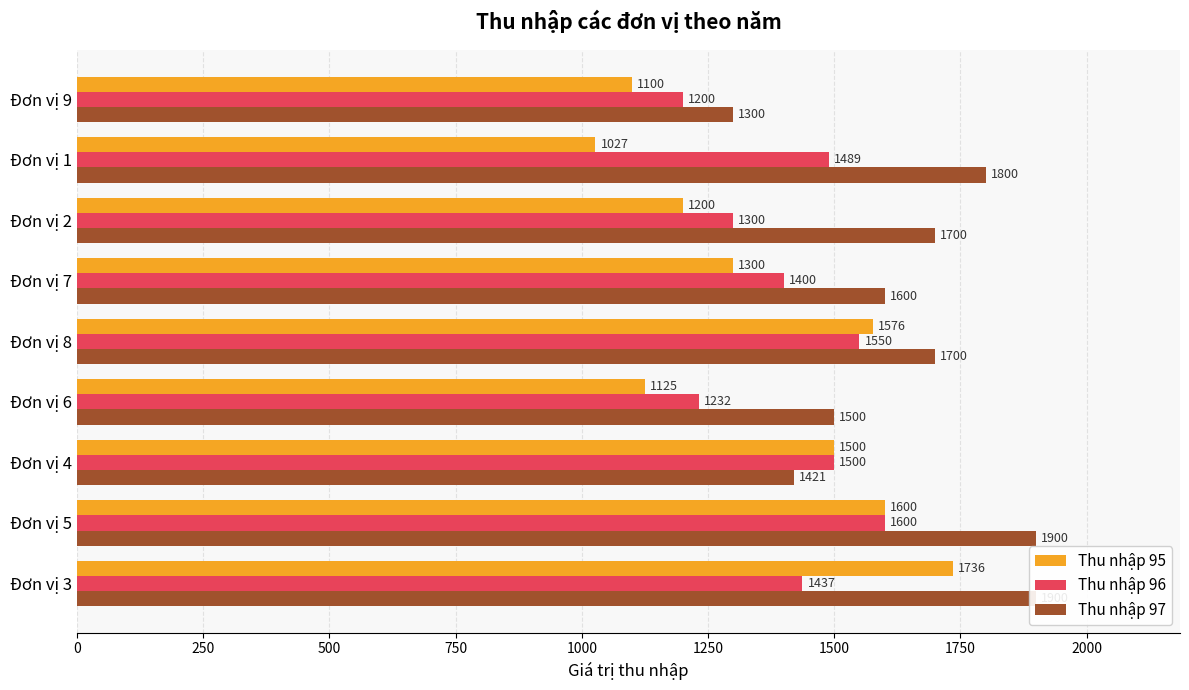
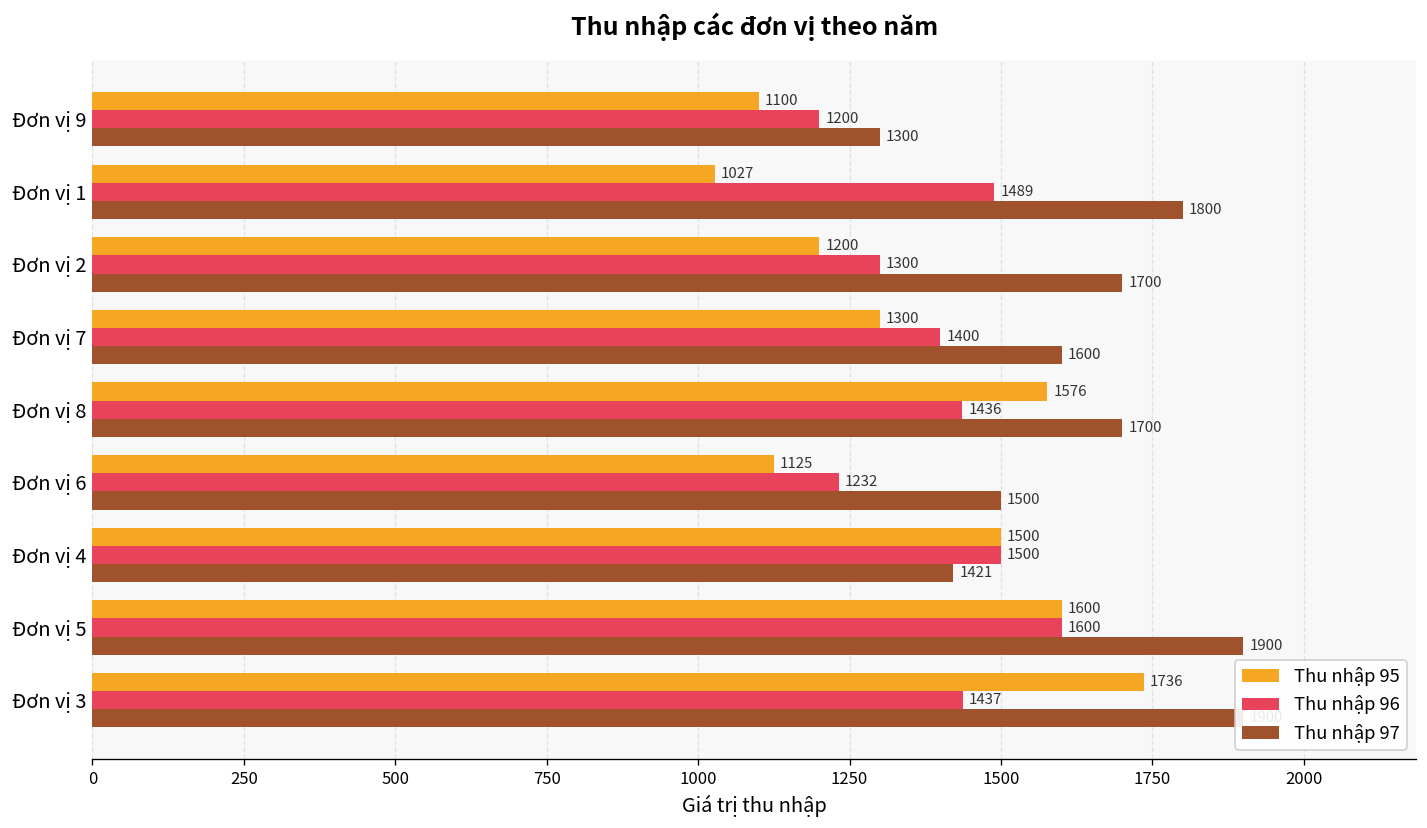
Thu nhập 96, Đơn vị 8: 1550 -> 1436
